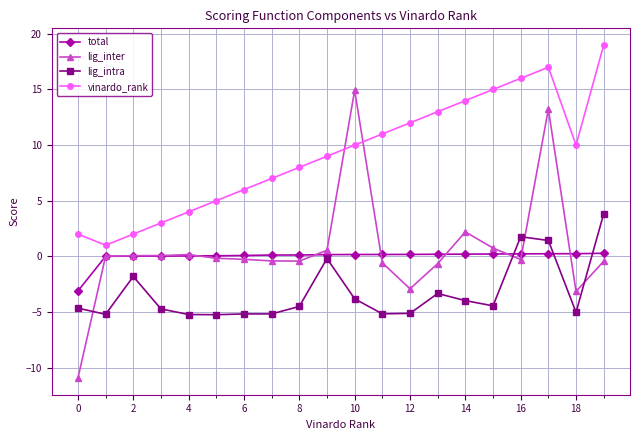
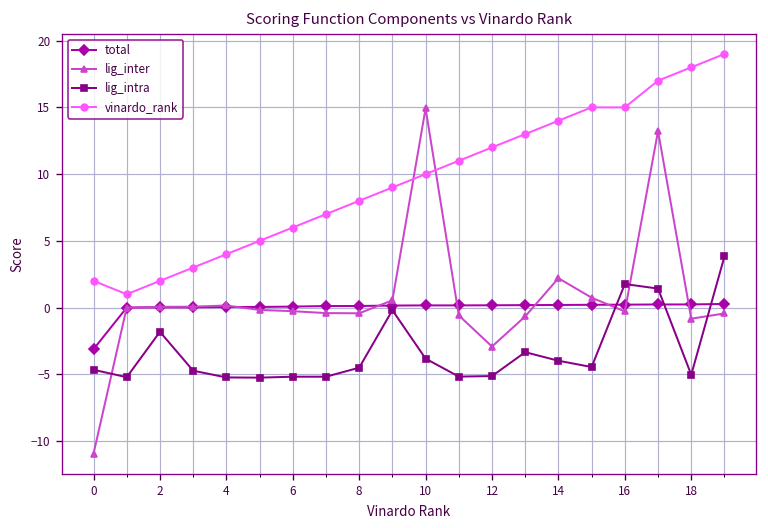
vinardo_rank, 16: 16 -> 15
lig_inter, 18: -3.2 -> -0.8
vinardo_rank, 18: 10 -> 18
